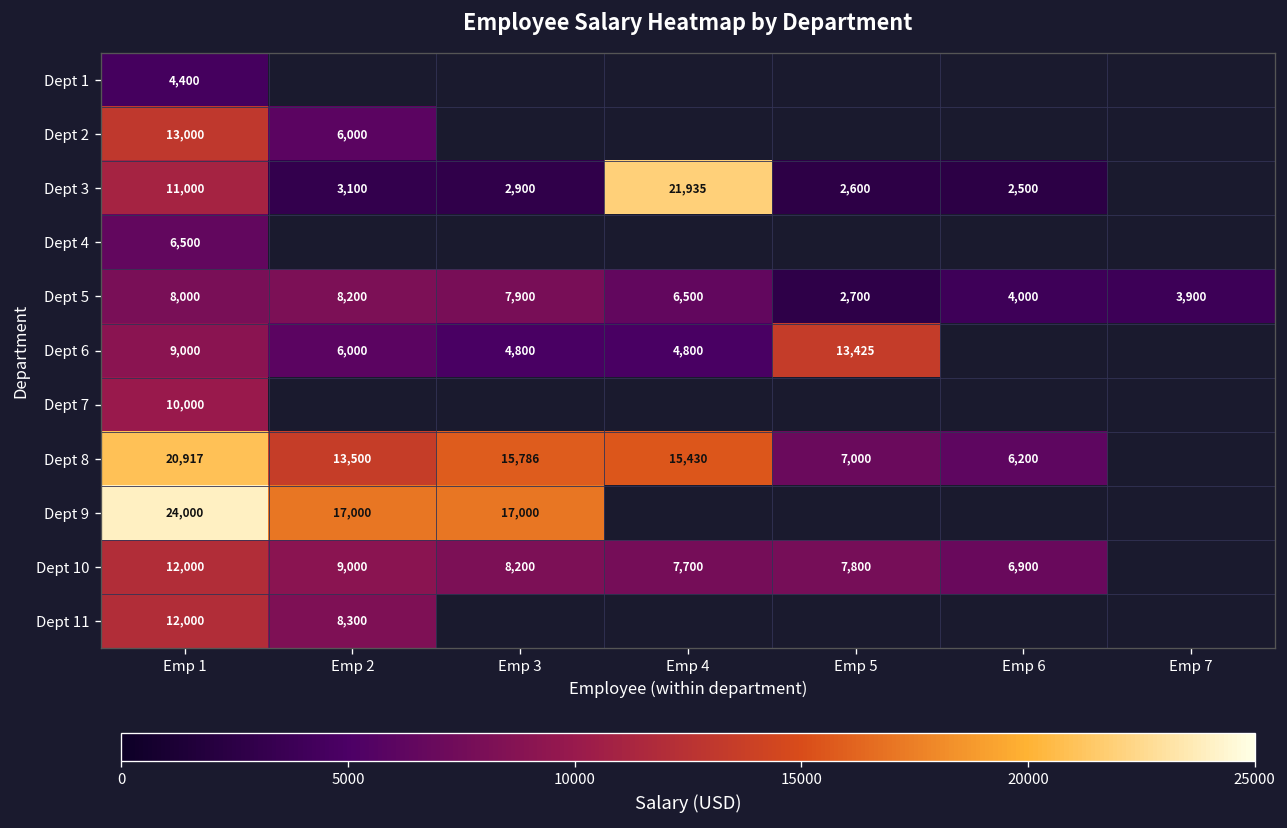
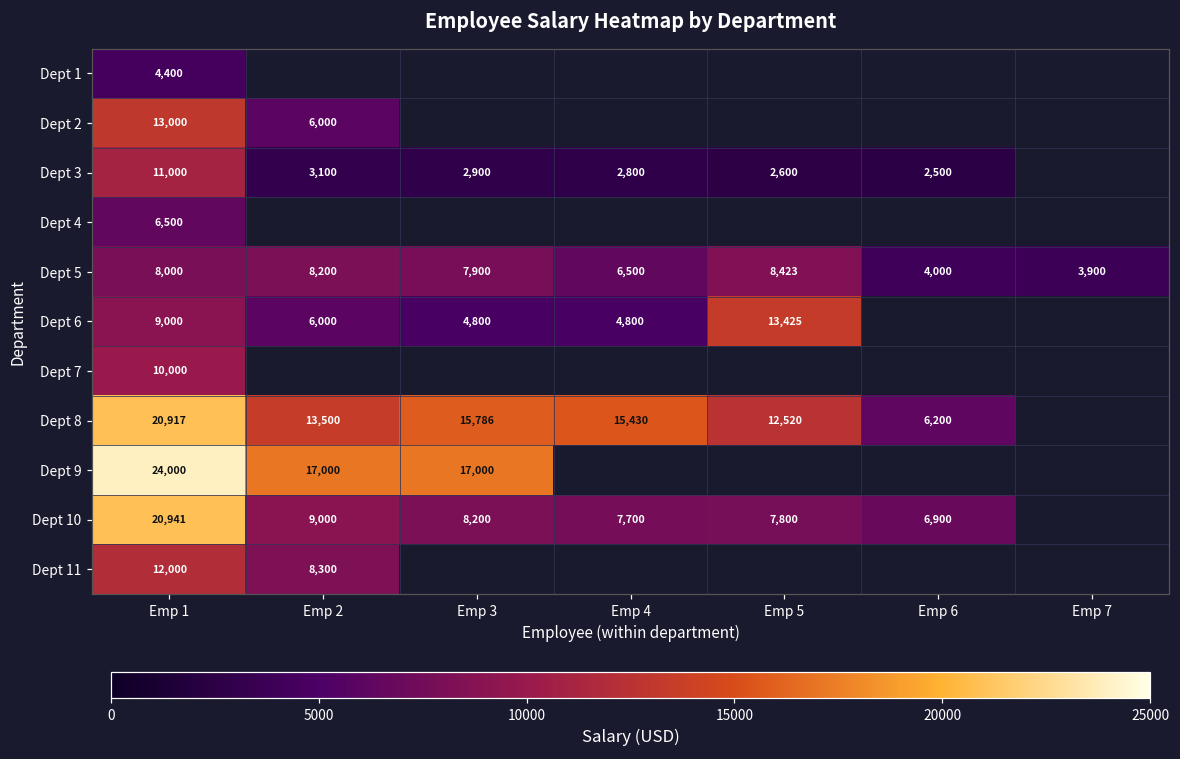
Dept 3, Emp 4: 21,935 -> 2,800
Dept 5, Emp 5: 2,700 -> 8,423
Dept 8, Emp 5: 7,000 -> 12,520
Dept 10, Emp 1: 12,000 -> 20,941
